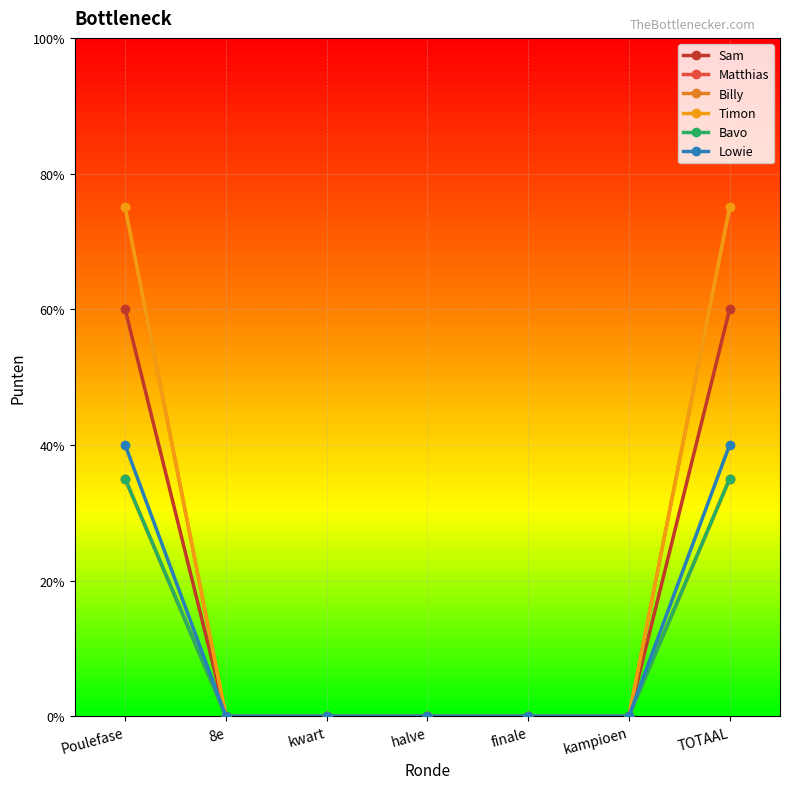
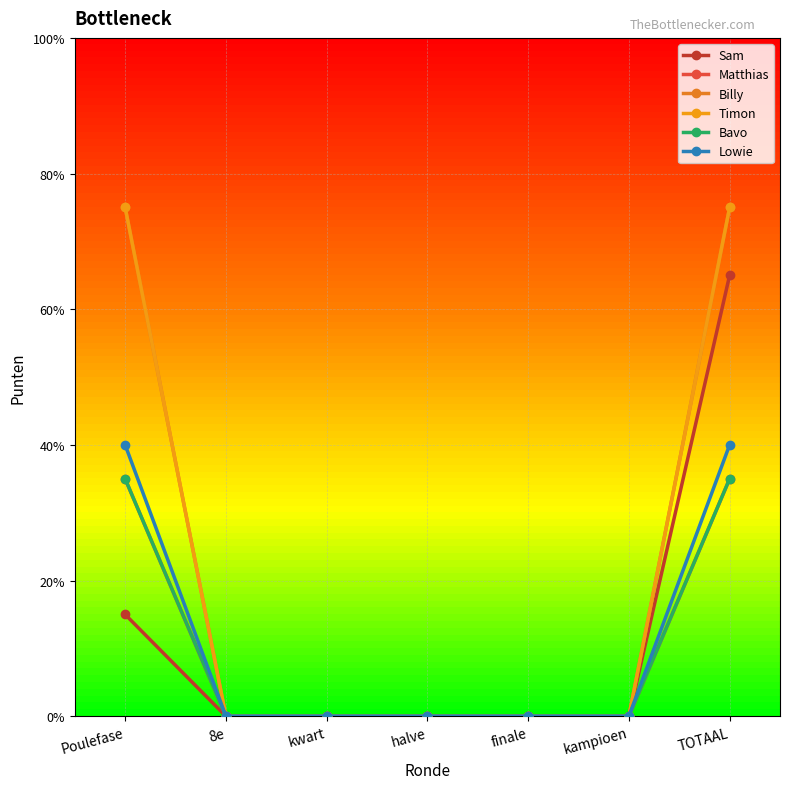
Sam, Poulefase: 60% -> 15%
Sam, TOTAAL: 60% -> 65%
